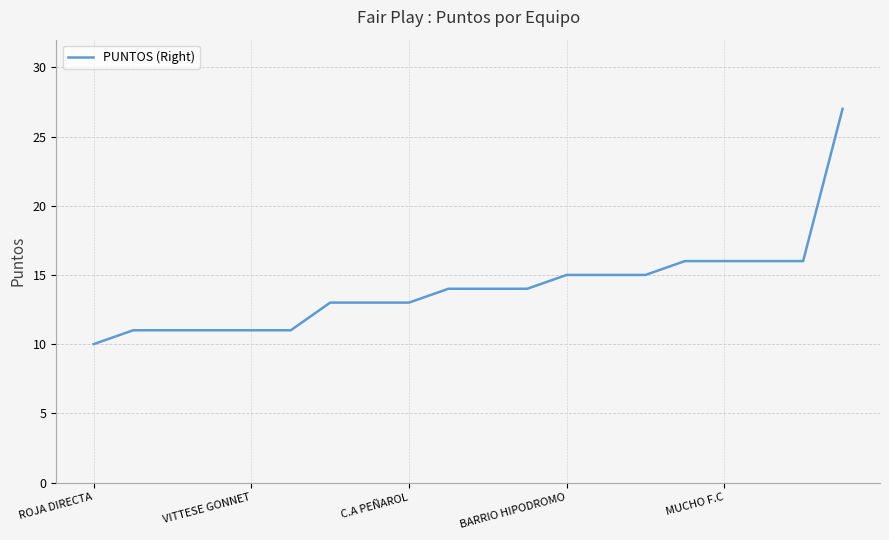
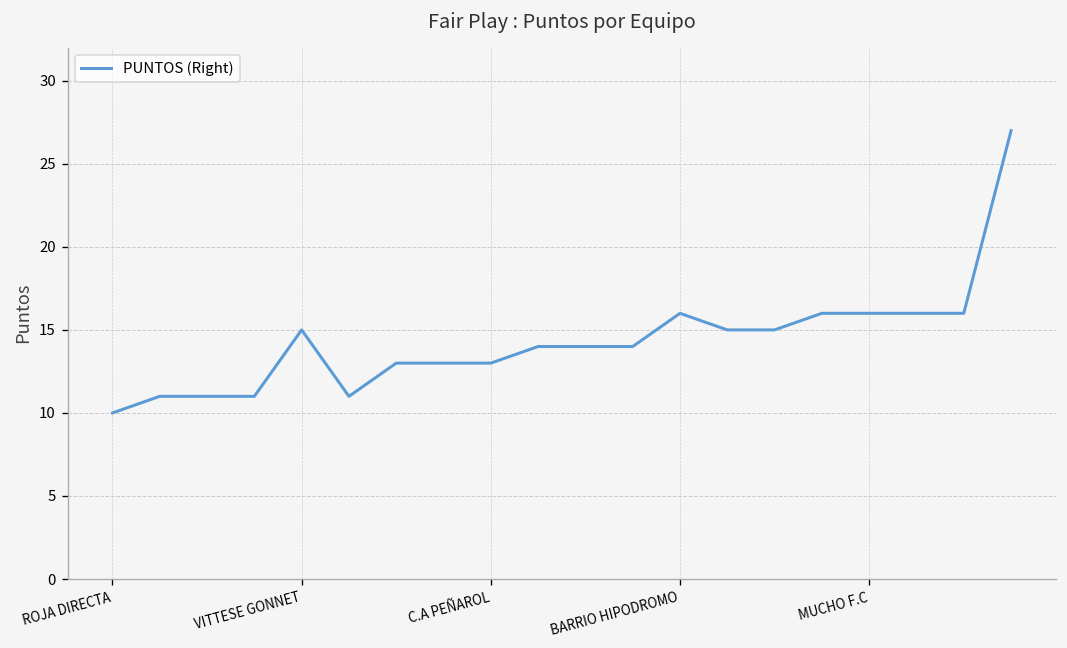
VITTESE GONNET: 11 -> 15
BARRIO HIPODROMO: 15 -> 16
